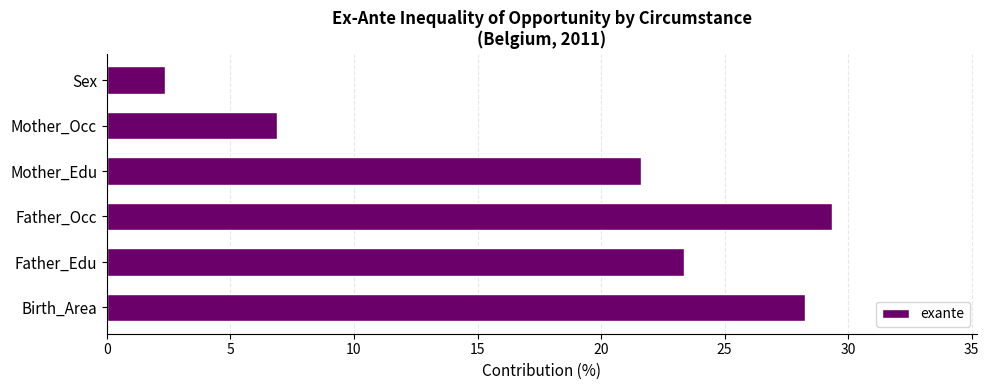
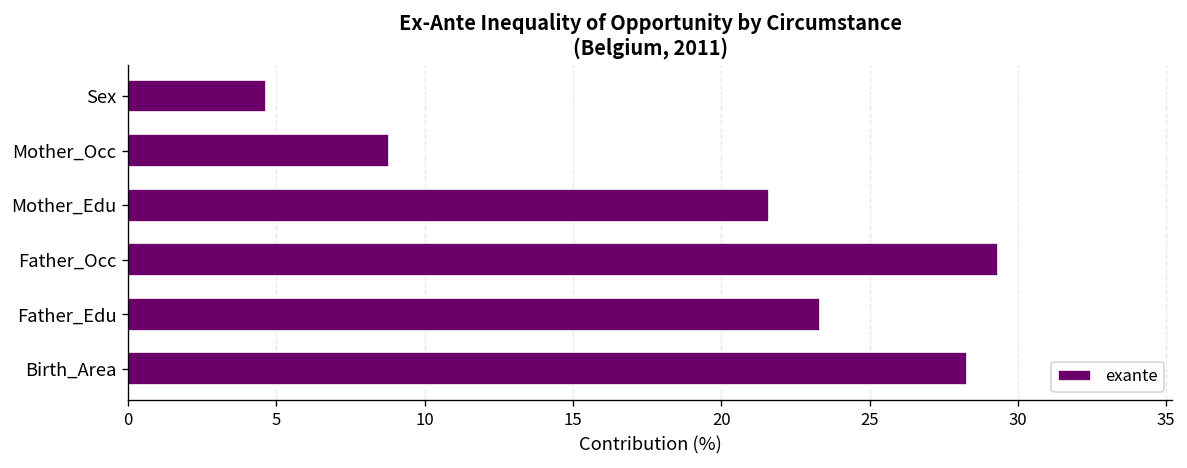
Sex: 2.4 -> 4.6
Mother_Occ: 6.9 -> 8.8
